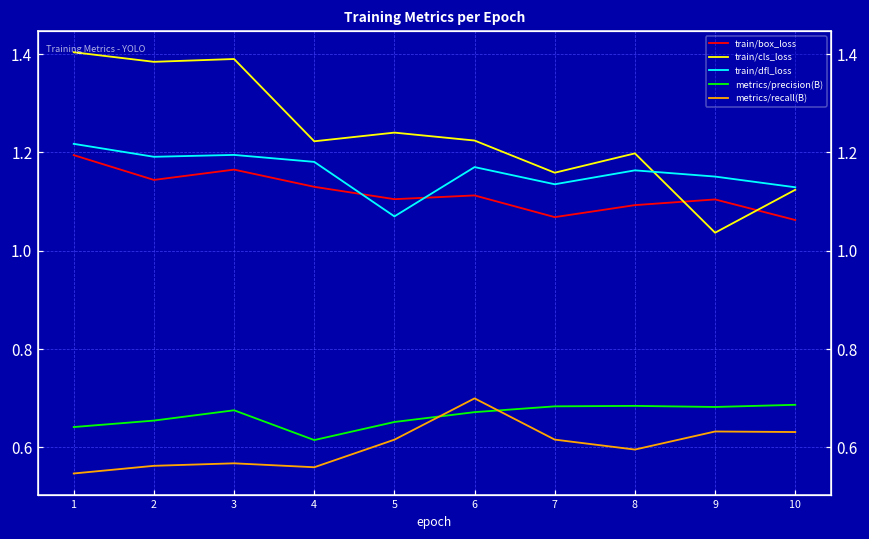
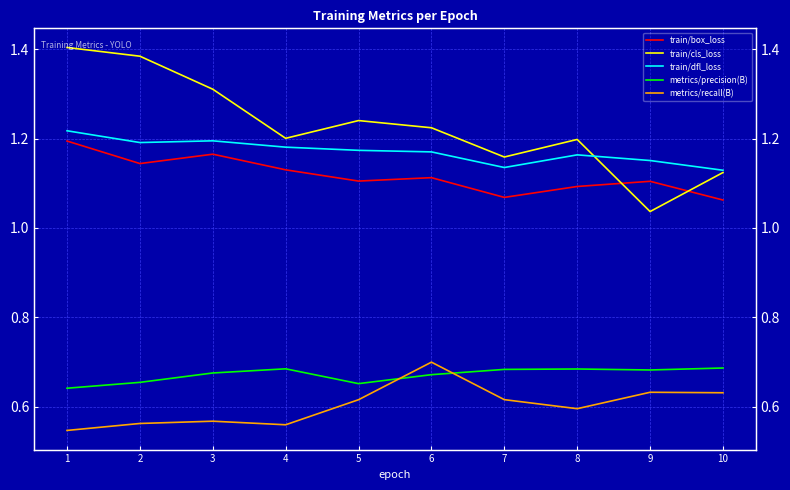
train/cls_loss, 3: 1.39 -> 1.31
train/cls_loss, 4: 1.22 -> 1.20
metrics/precision(B), 4: 0.61 -> 0.68
train/dfl_loss, 5: 1.07 -> 1.17
